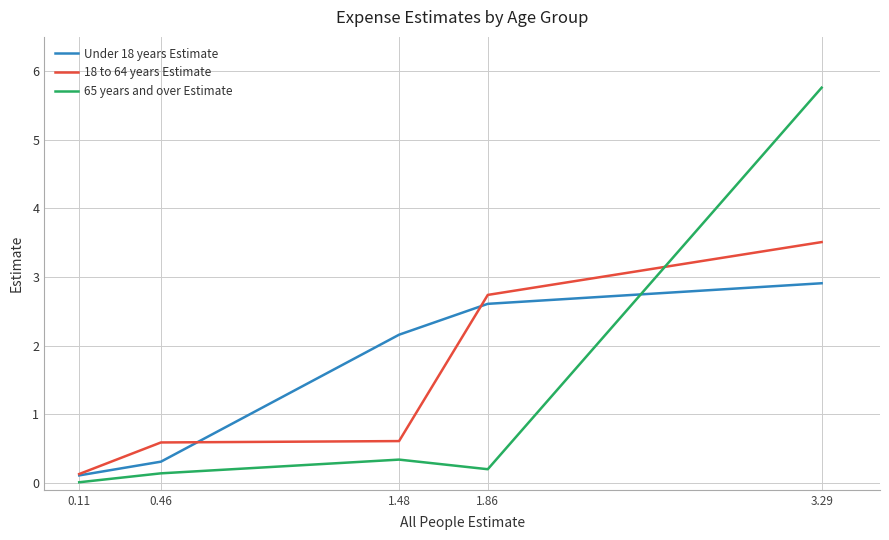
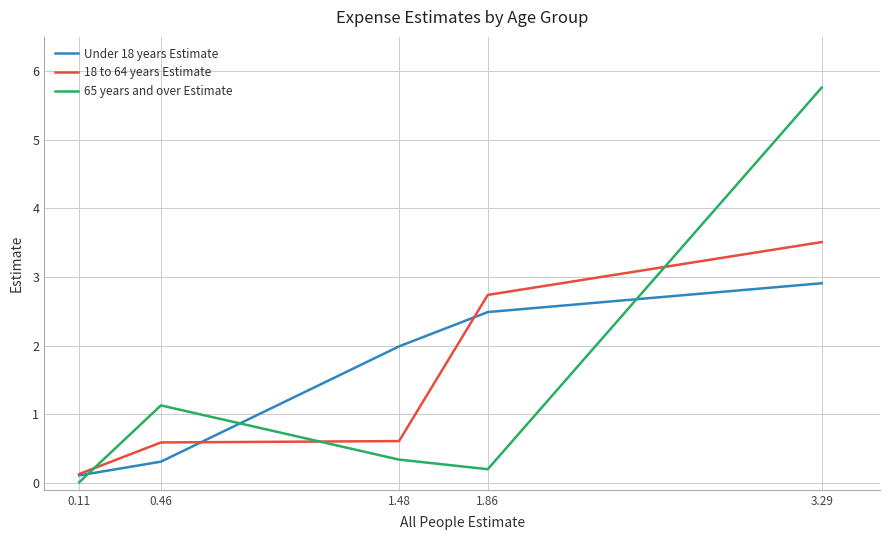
65 years and over Estimate, 0.46: 0.1 -> 1.1
Under 18 years Estimate, 1.48: 2.2 -> 2.0
Under 18 years Estimate, 1.86: 2.6 -> 2.5
